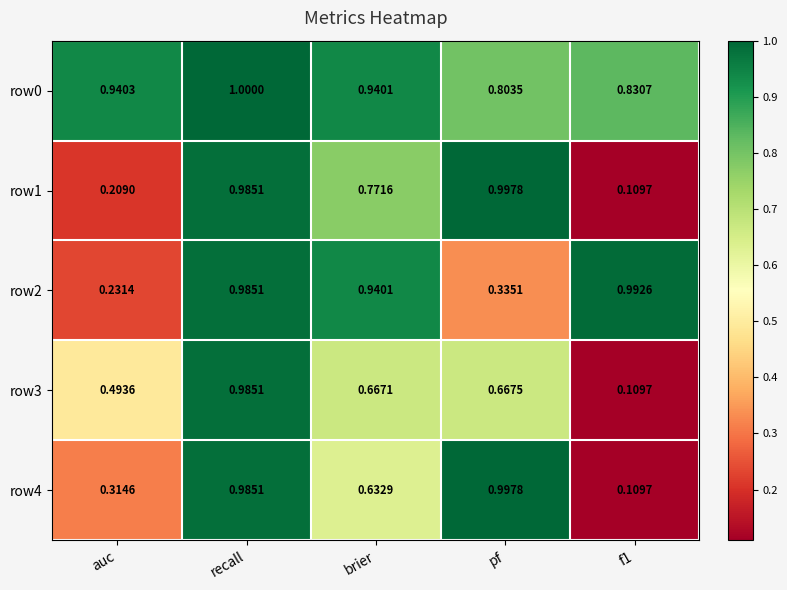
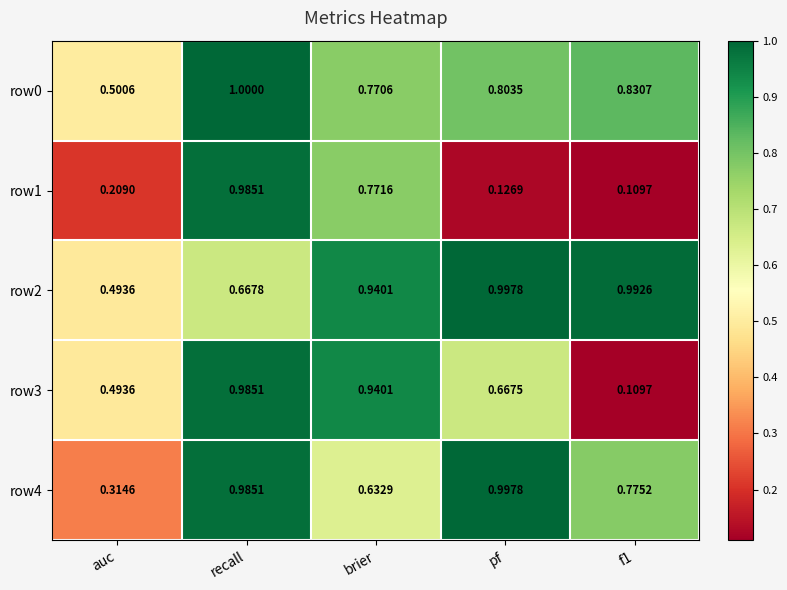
row0, auc: 0.9403 -> 0.5006
row0, brier: 0.9401 -> 0.7706
row1, pf: 0.9978 -> 0.1269
row2, auc: 0.2314 -> 0.4936
row2, recall: 0.9851 -> 0.6678
row2, pf: 0.3351 -> 0.9978
row3, brier: 0.6671 -> 0.9401
row4, f1: 0.1097 -> 0.7752
